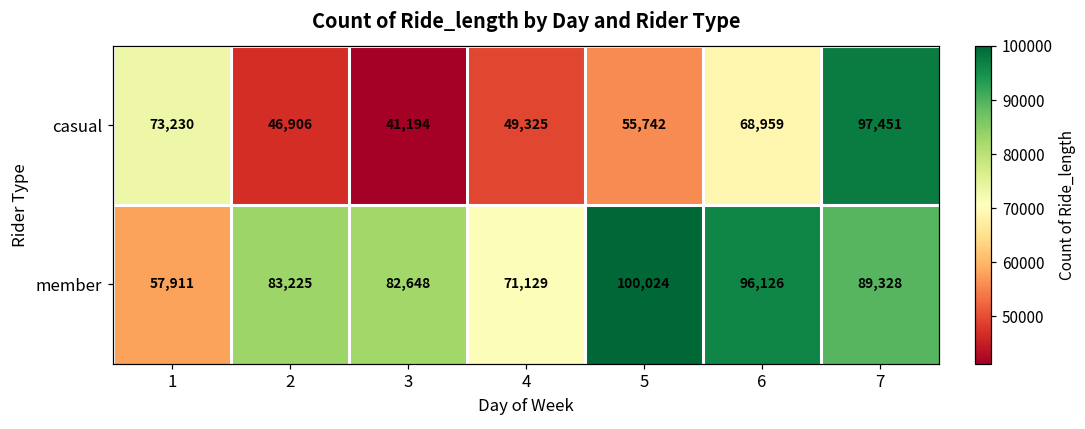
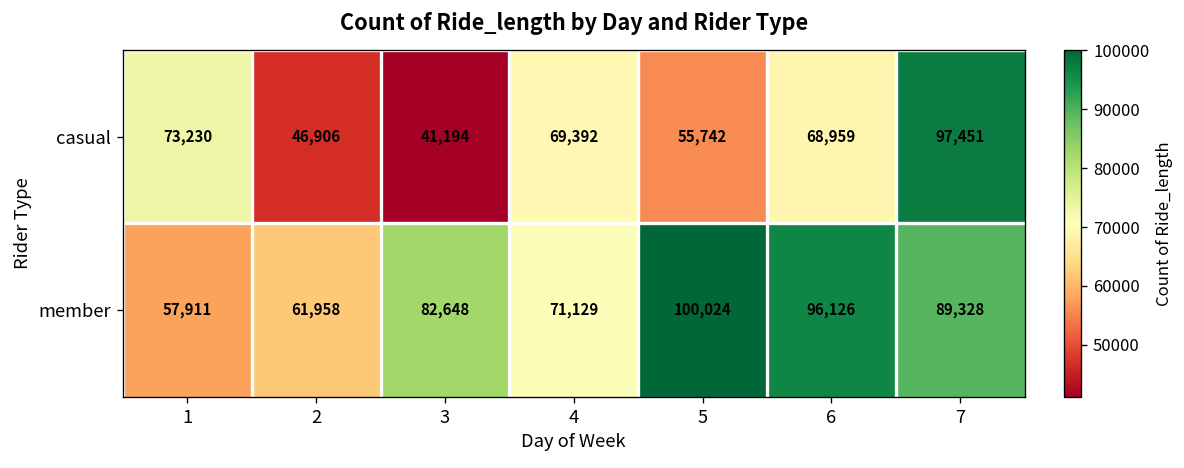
casual, 4: 49,325 -> 69,392
member, 2: 83,225 -> 61,958
